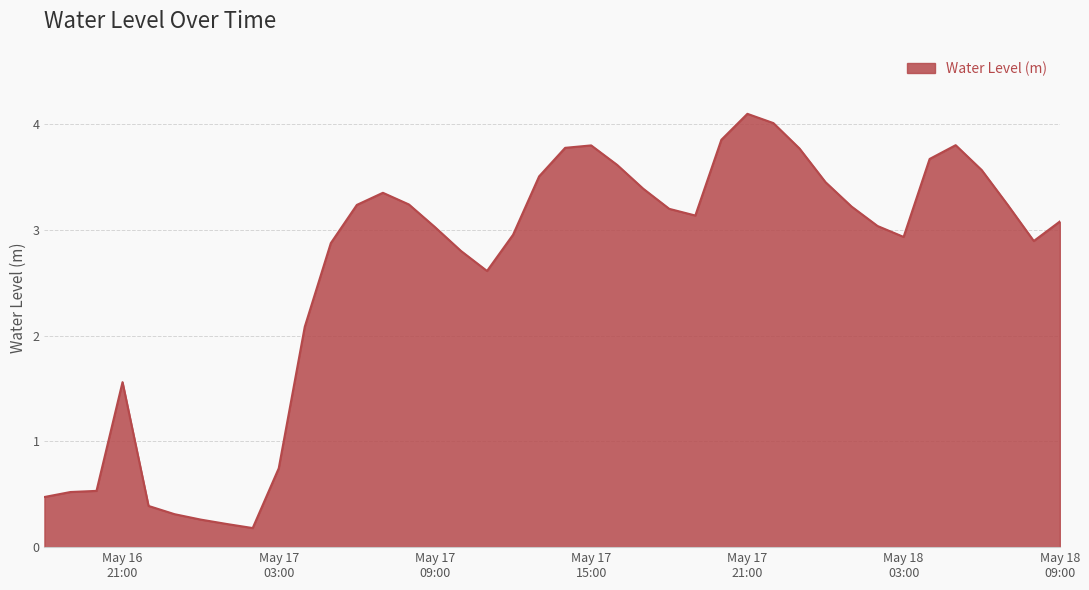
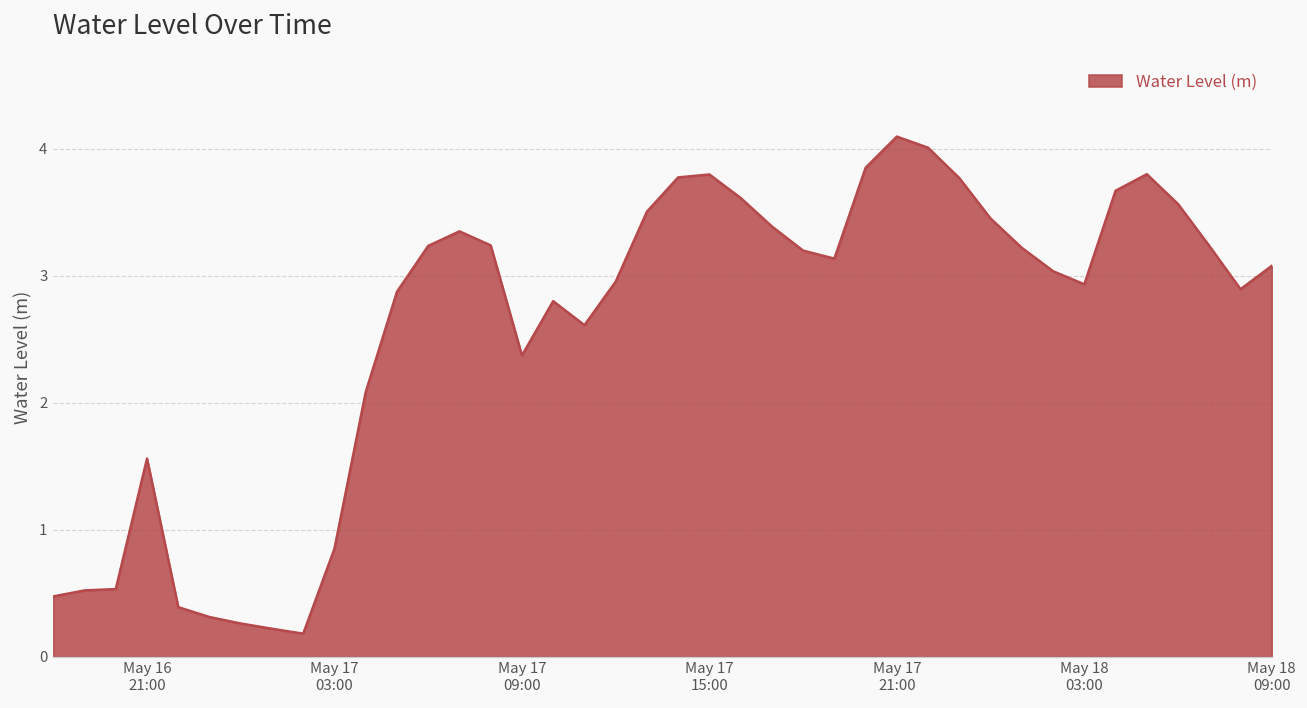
May 17 03:00: 0.75 -> 0.85
May 17 09:00: 3.02 -> 2.37
